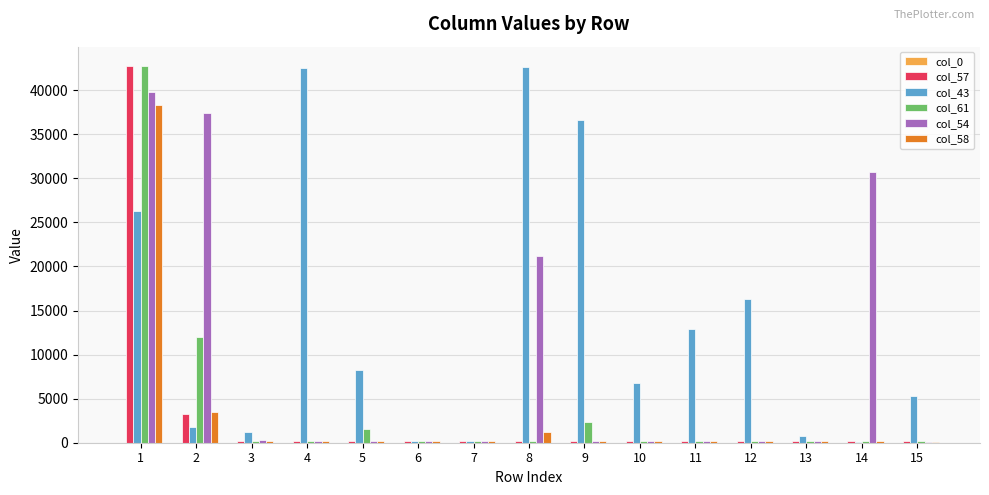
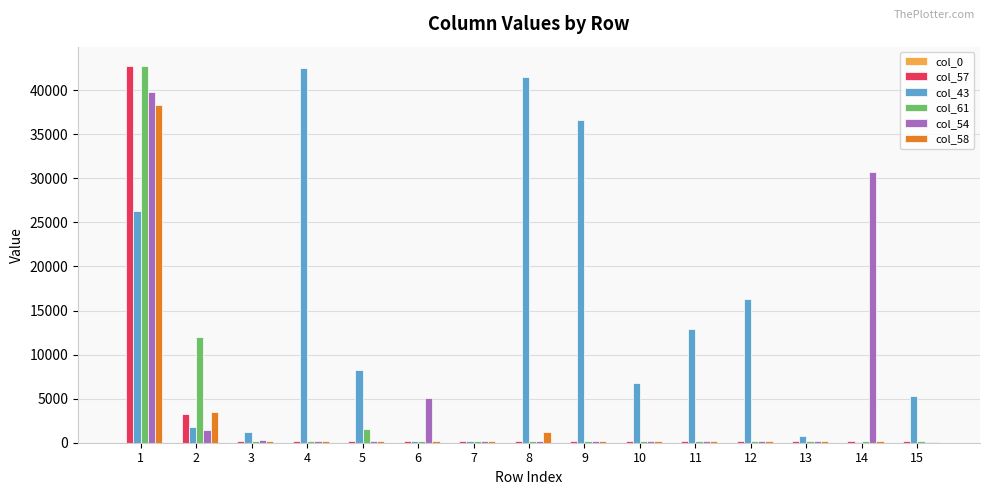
col_54, 2: 37000 -> 1000
col_54, 6: 0 -> 5000
col_43, 8: 43000 -> 41000
col_54, 8: 21000 -> 0
col_61, 9: 2000 -> 0
